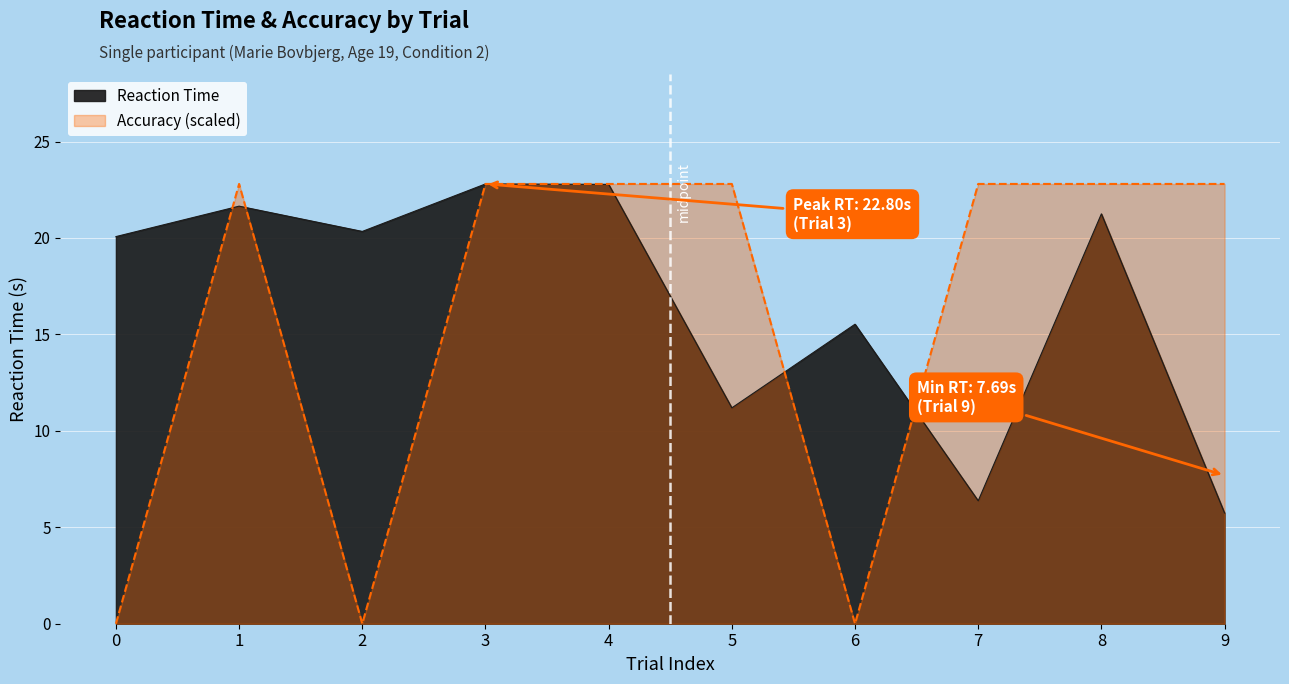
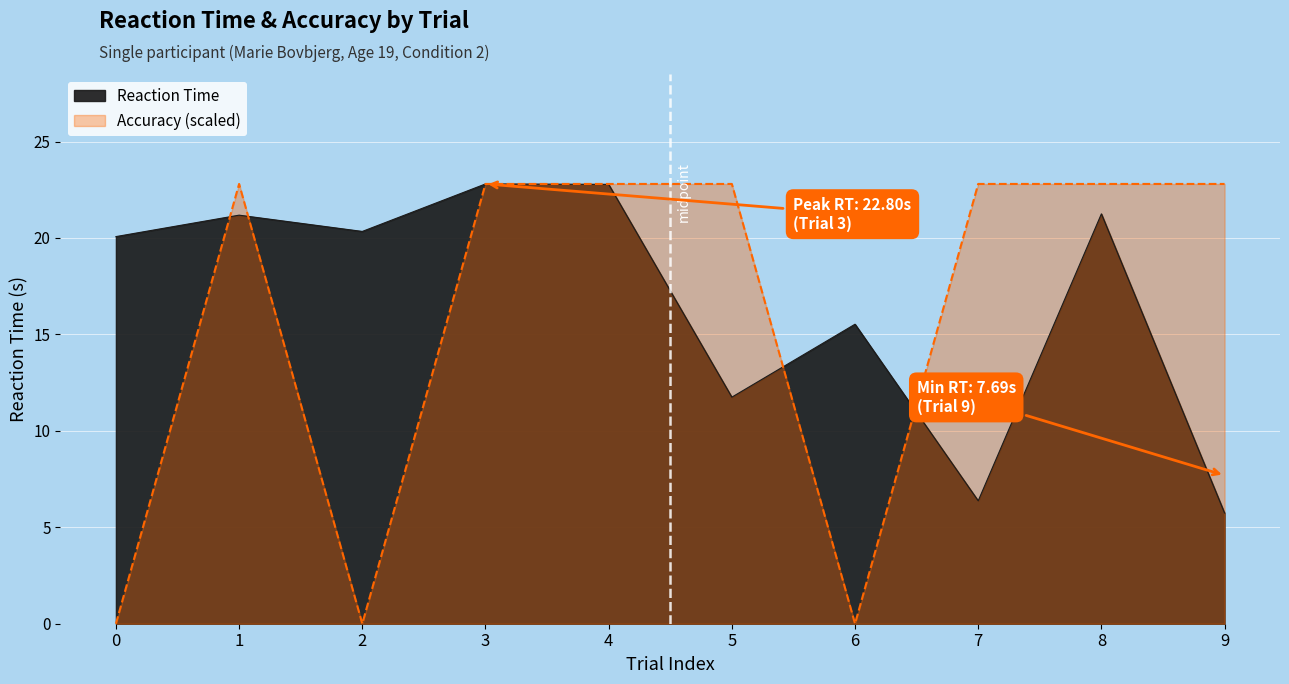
Reaction Time, 1: 21.7 -> 21.2
Reaction Time, 5: 11.2 -> 11.7
